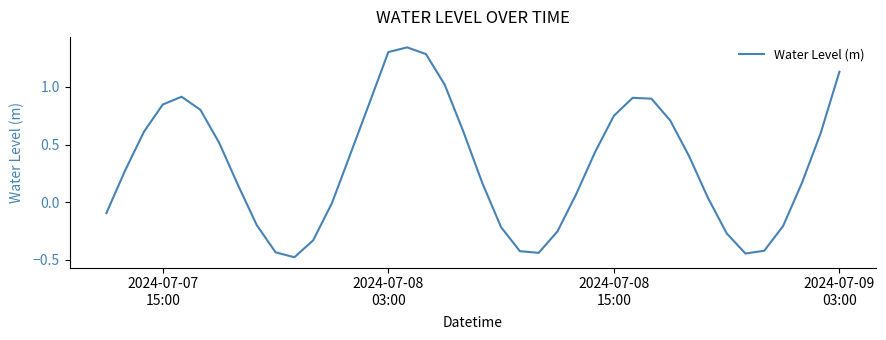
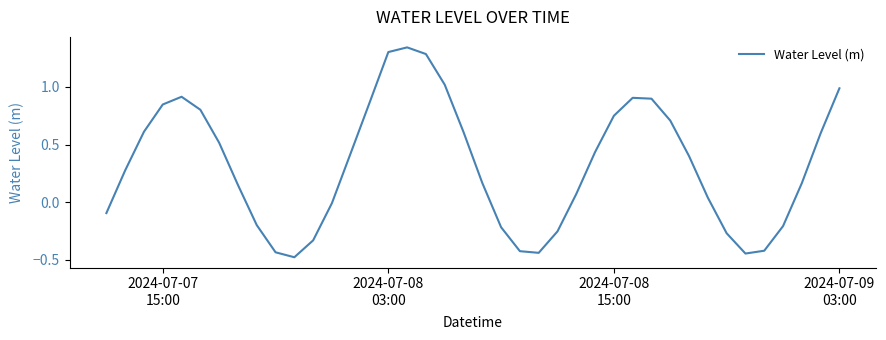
2024-07-09 03:00: 1.13 -> 0.99
